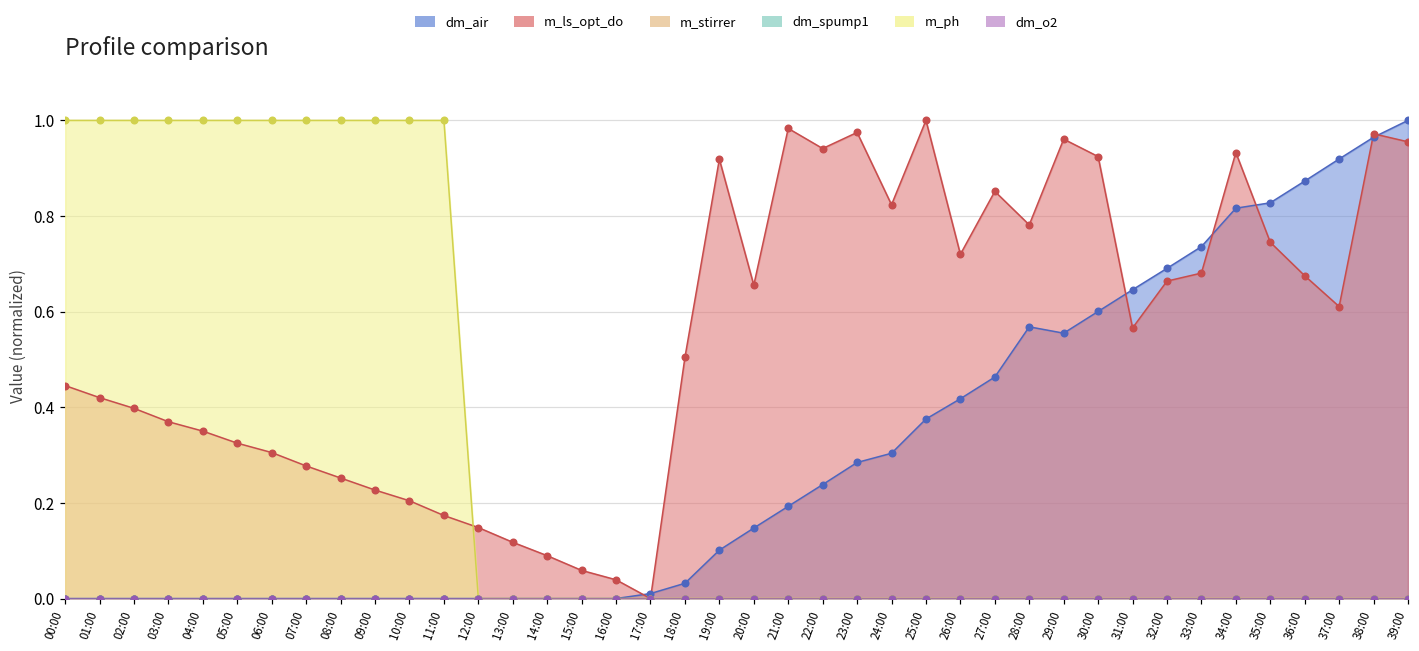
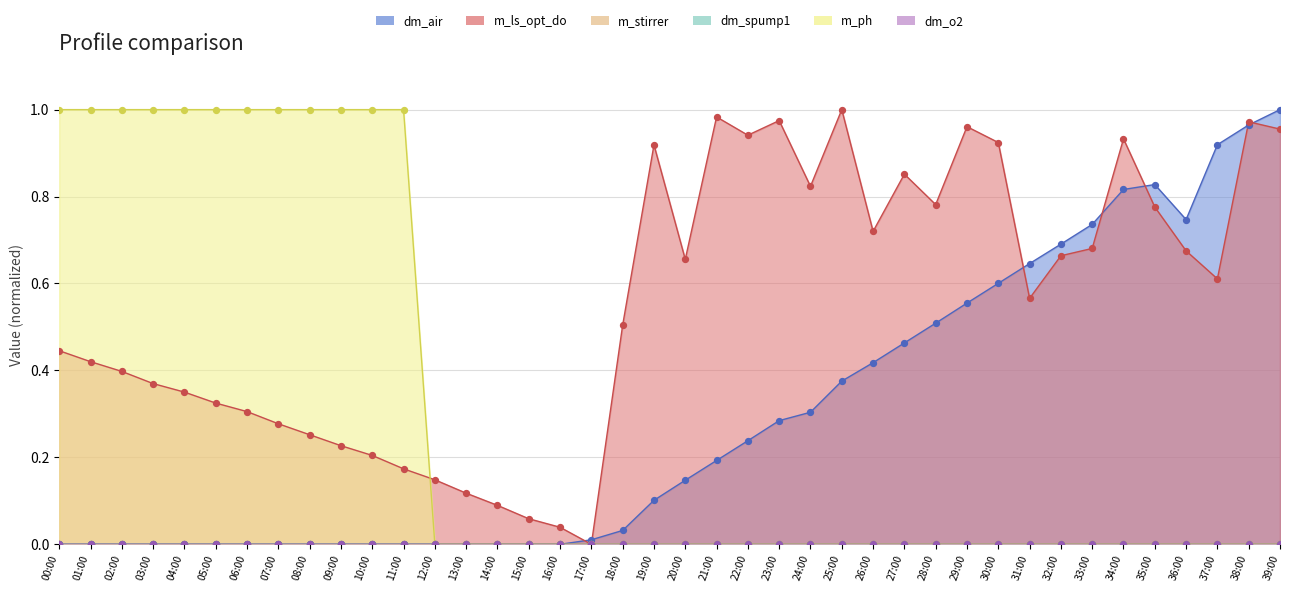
dm_air, 28:00: 0.57 -> 0.51
m_ls_opt_do, 35:00: 0.75 -> 0.78
dm_air, 36:00: 0.87 -> 0.75
